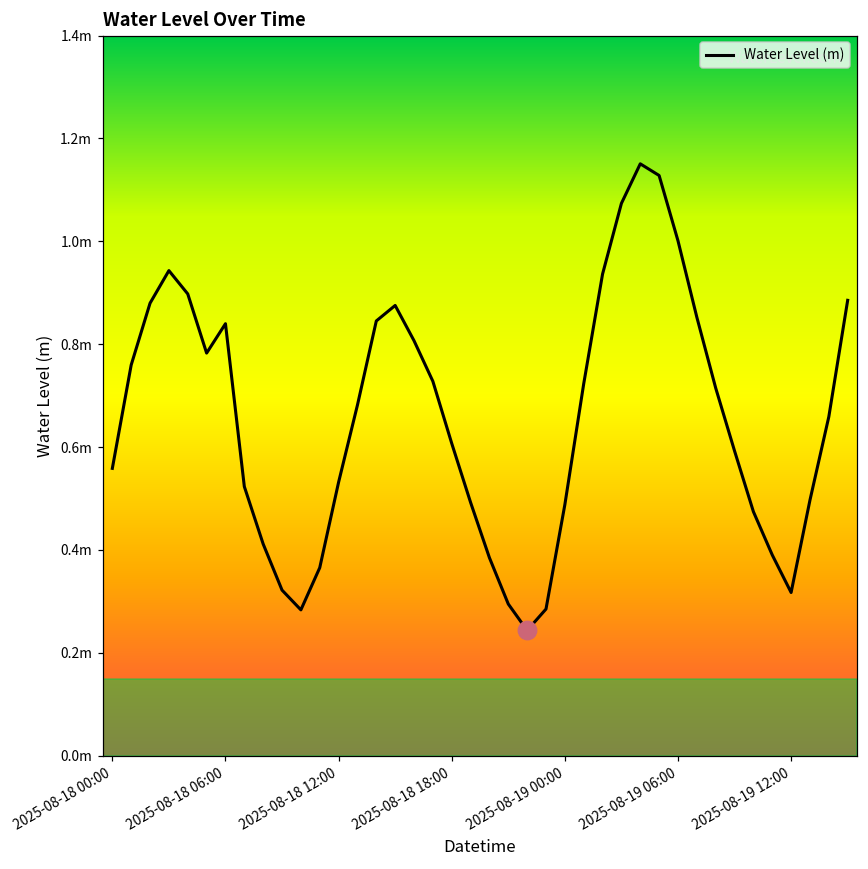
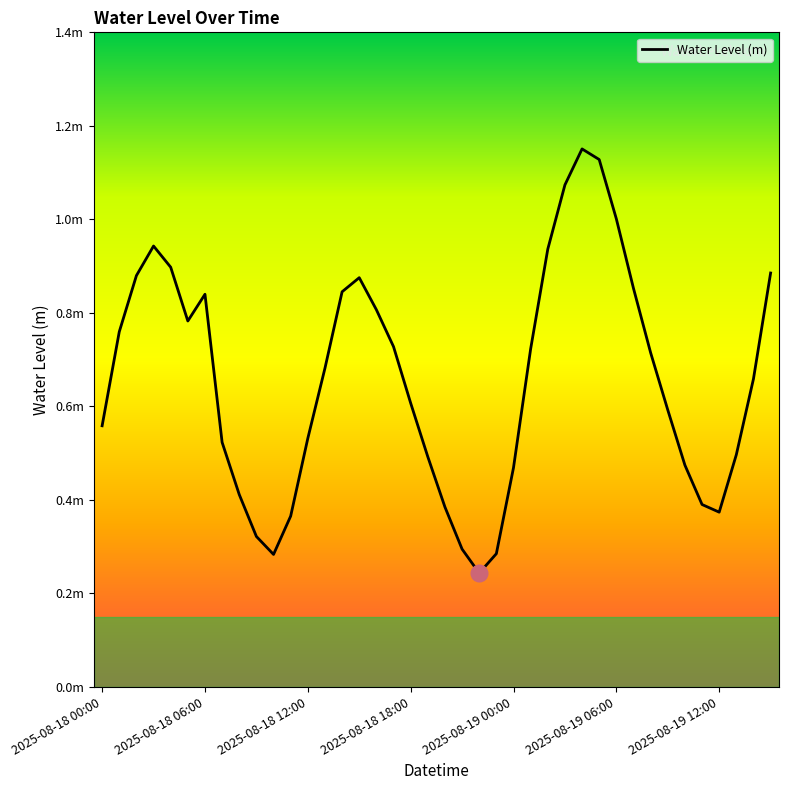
Water Level (m), 2025-08-19 00:00: 0.49m -> 0.47m
Water Level (m), 2025-08-19 12:00: 0.32m -> 0.37m
